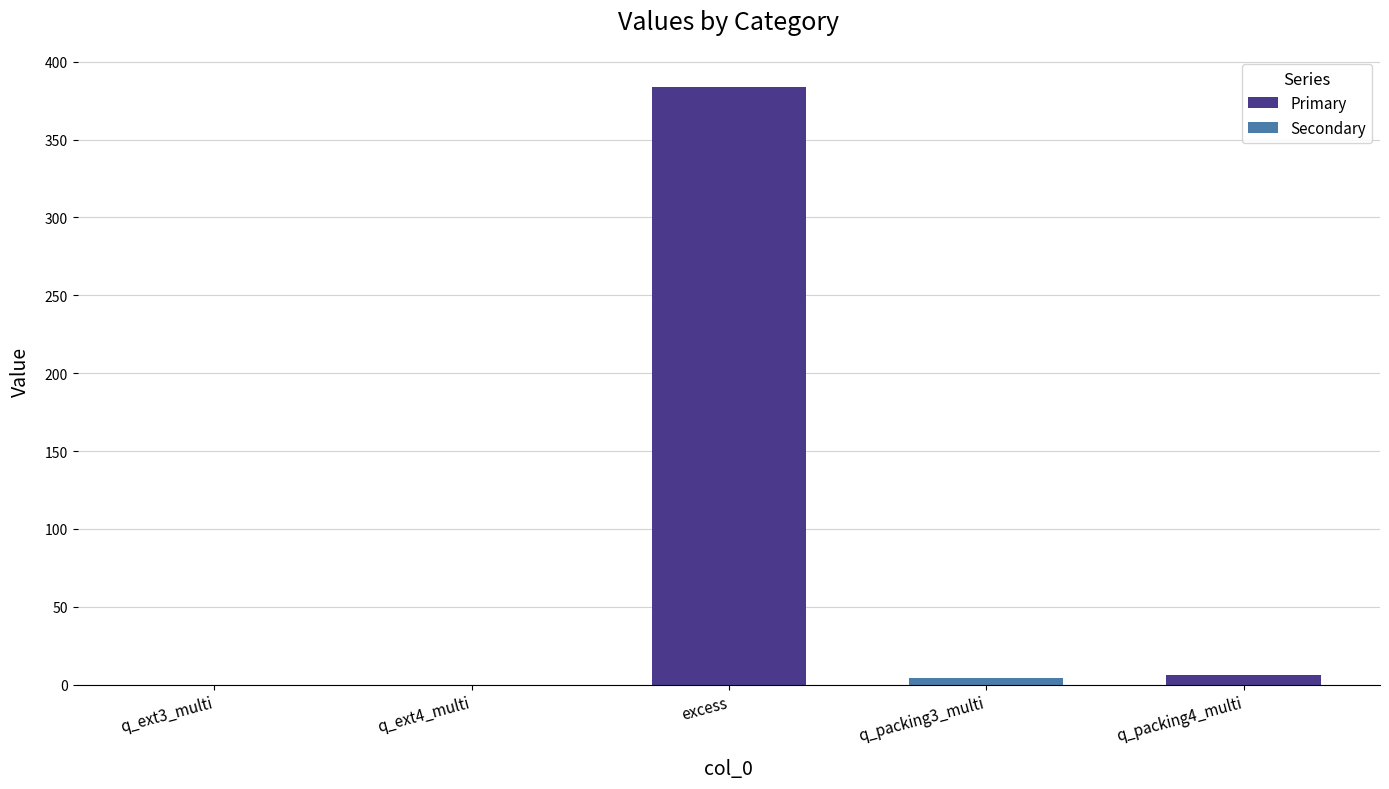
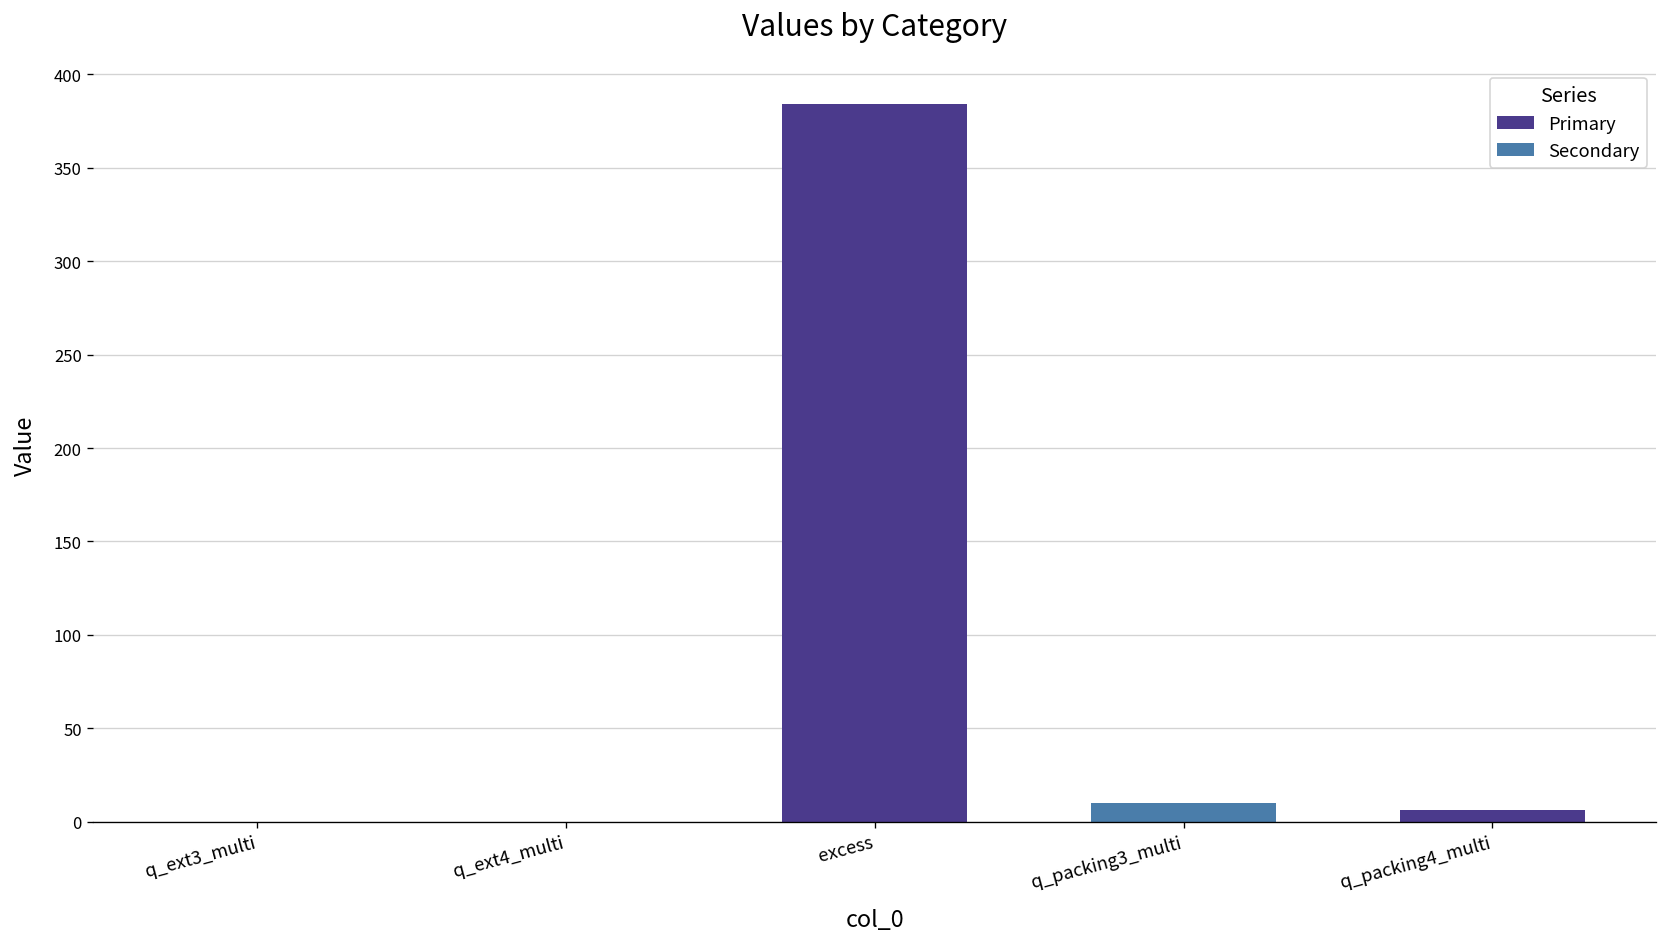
q_packing3_multi: 4 -> 10
